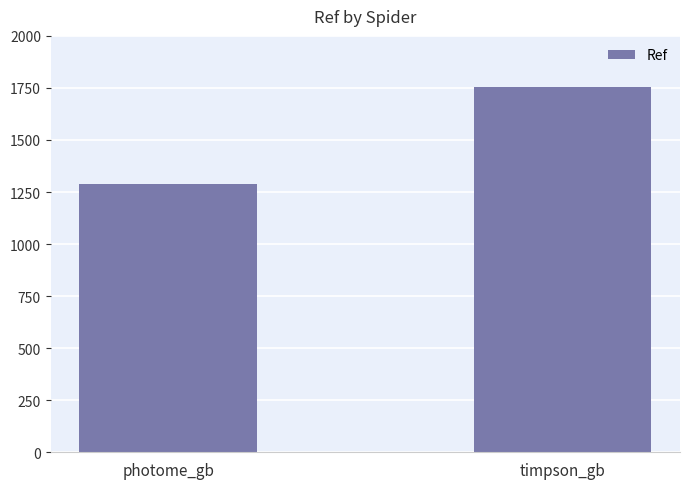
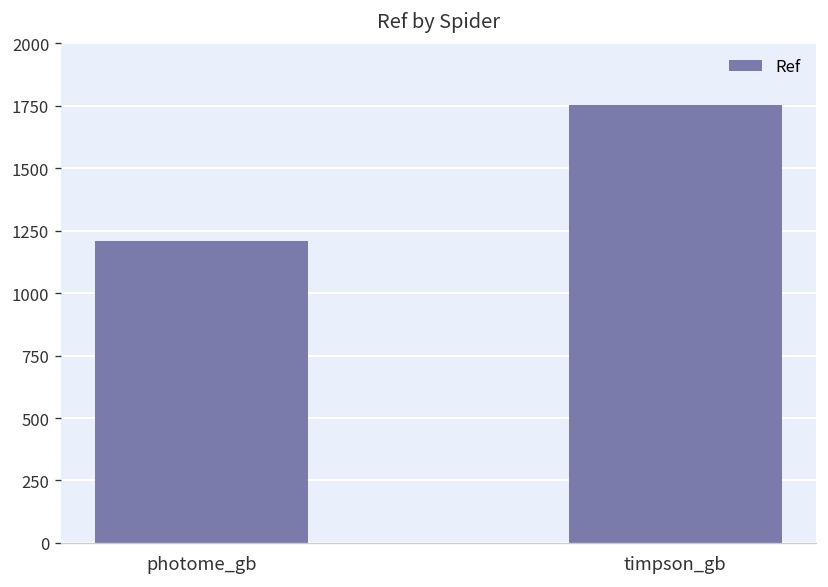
photome_gb: 1290 -> 1210
